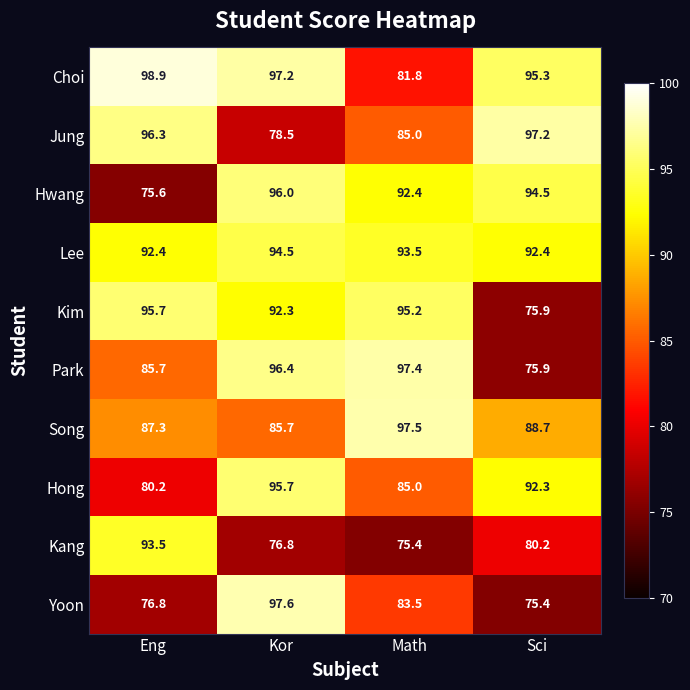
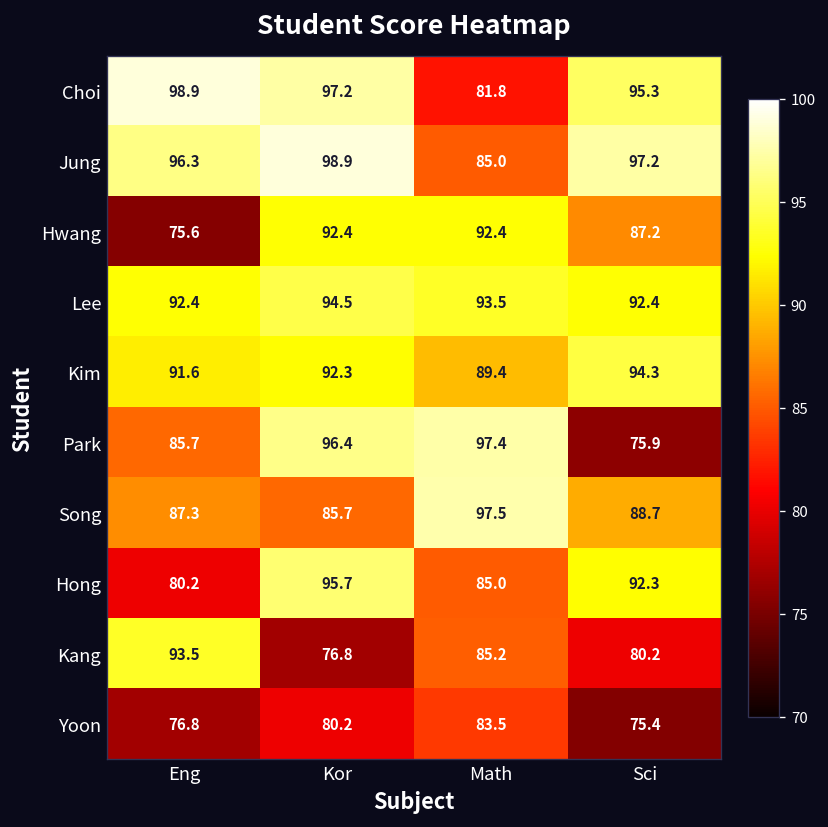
Jung, Kor: 78.5 -> 98.9
Hwang, Kor: 96.0 -> 92.4
Hwang, Sci: 94.5 -> 87.2
Kim, Eng: 95.7 -> 91.6
Kim, Math: 95.2 -> 89.4
Kim, Sci: 75.9 -> 94.3
Kang, Math: 75.4 -> 85.2
Yoon, Kor: 97.6 -> 80.2
